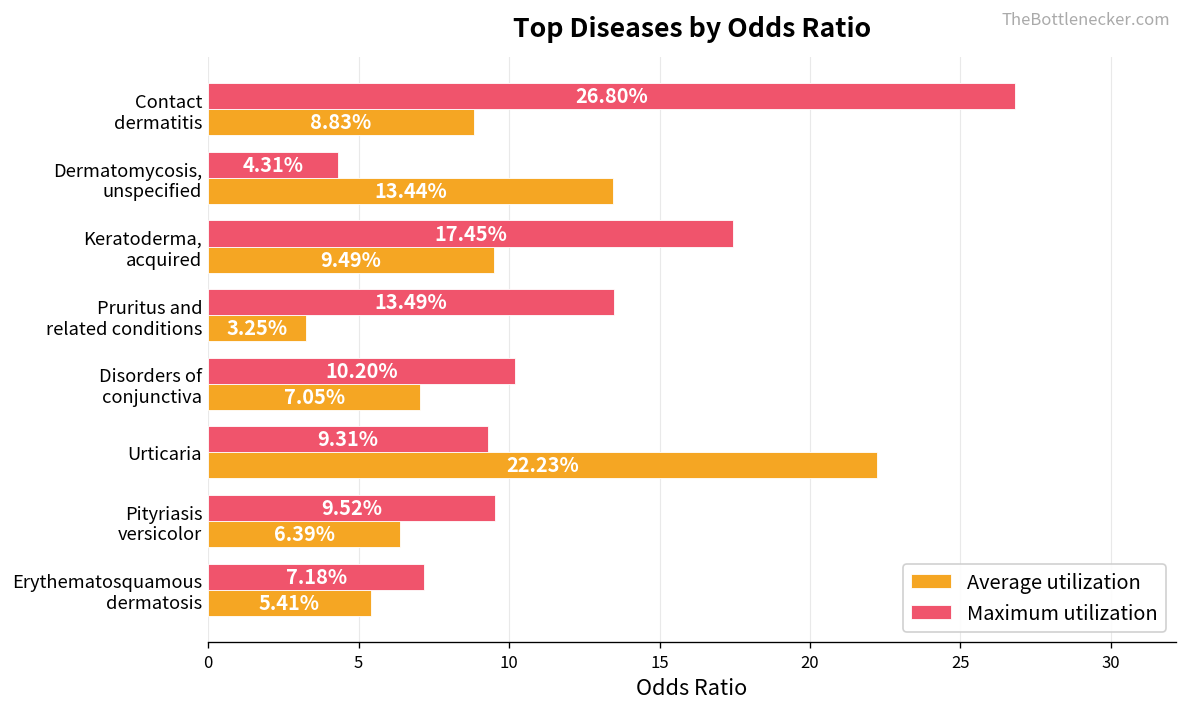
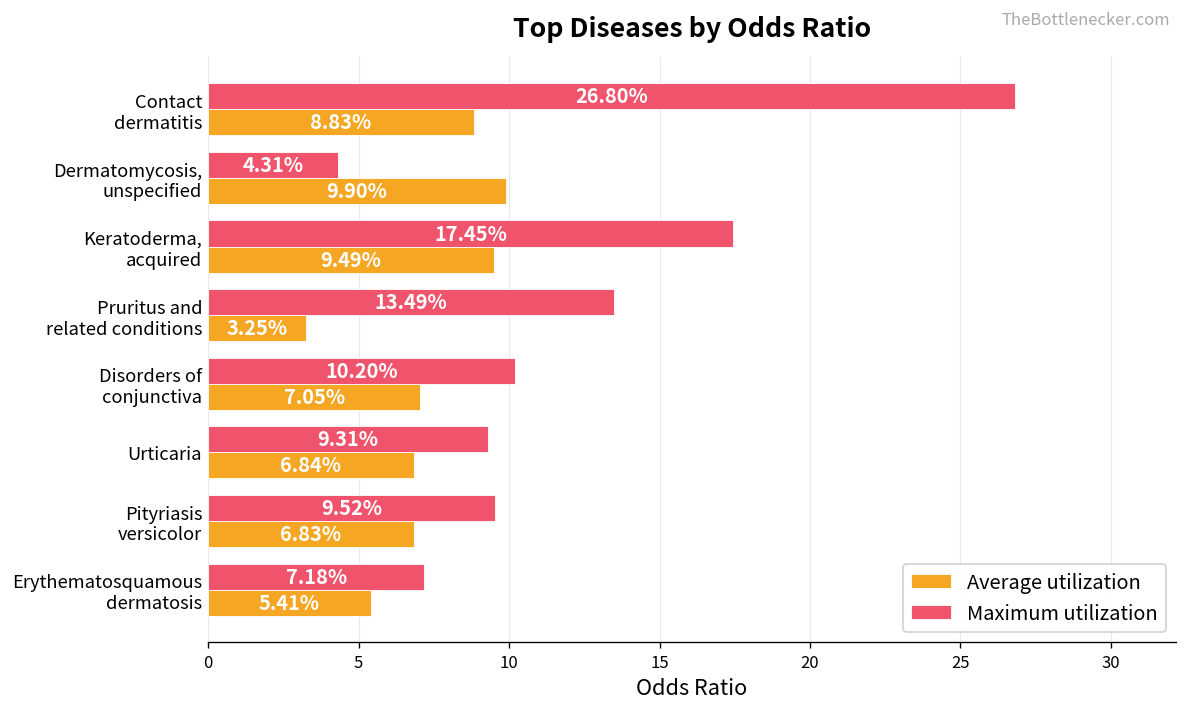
Average utilization, Dermatomycosis, unspecified: 13.44% -> 9.90%
Average utilization, Urticaria: 22.23% -> 6.84%
Average utilization, Pityriasis versicolor: 6.39% -> 6.83%
